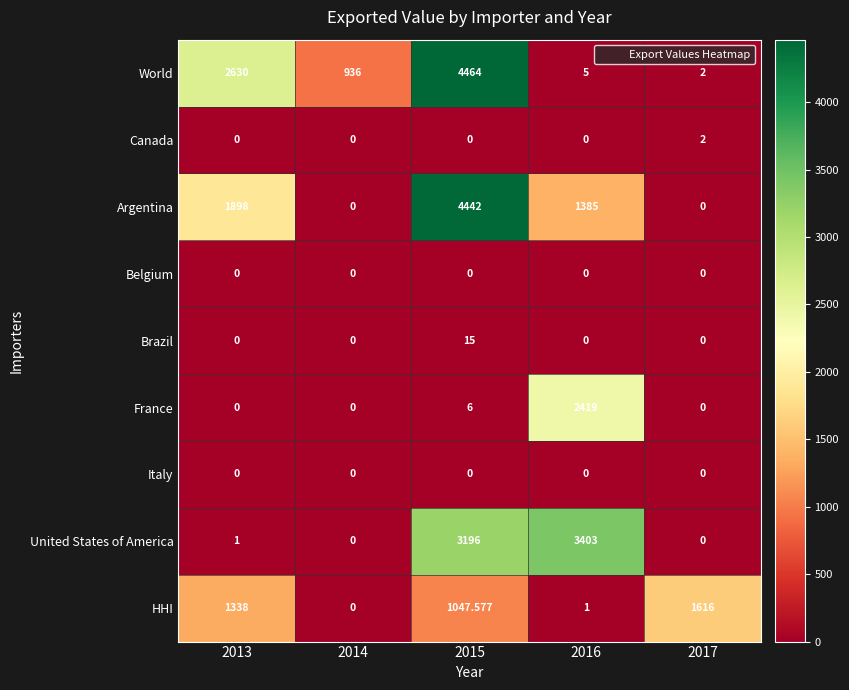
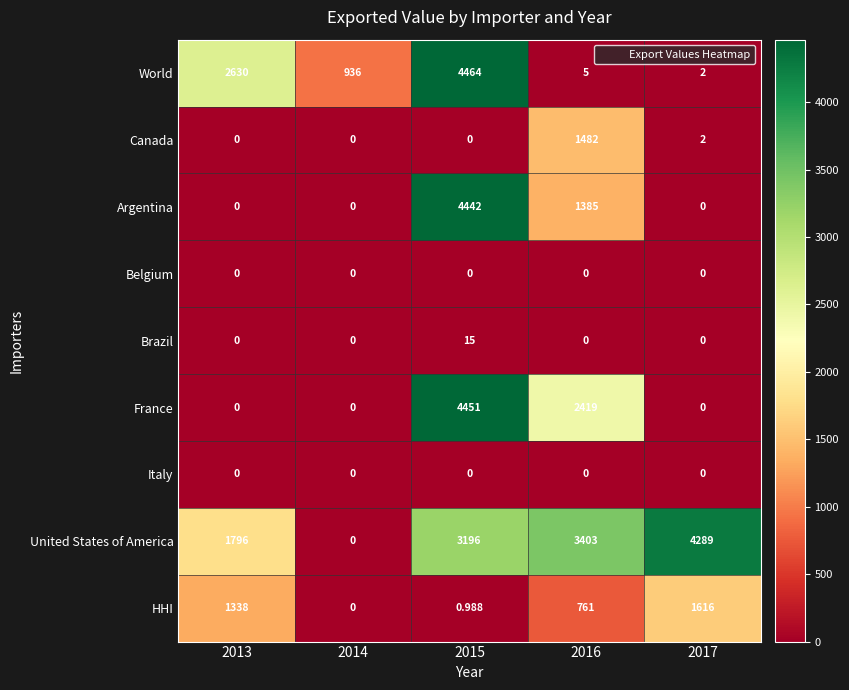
Canada, 2016: 0 -> 1482
Argentina, 2013: 1898 -> 0
France, 2015: 6 -> 4451
United States of America, 2013: 1 -> 1796
United States of America, 2017: 0 -> 4289
HHI, 2015: 1047.577 -> 0.988
HHI, 2016: 1 -> 761
